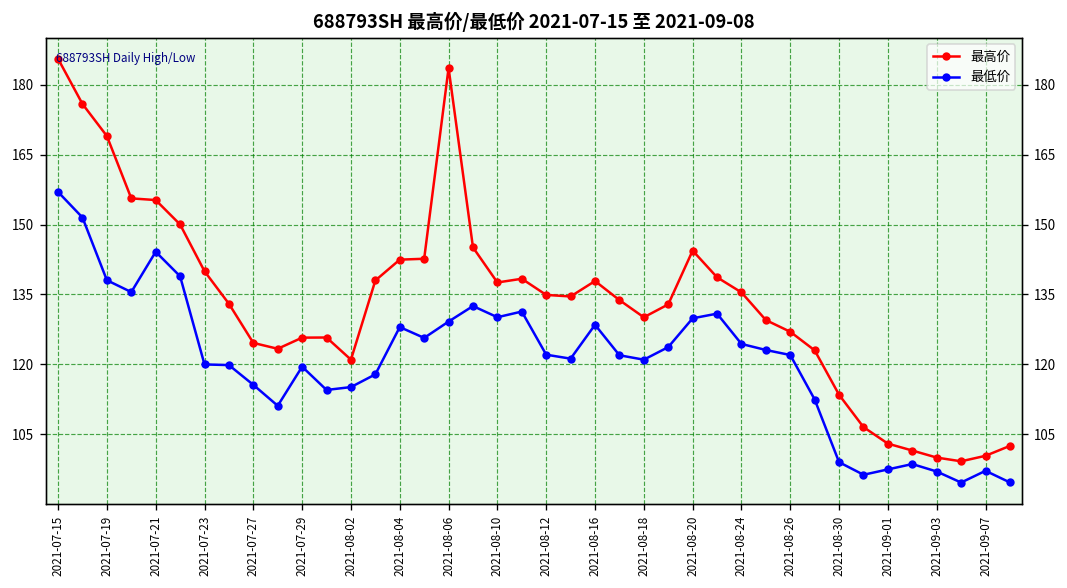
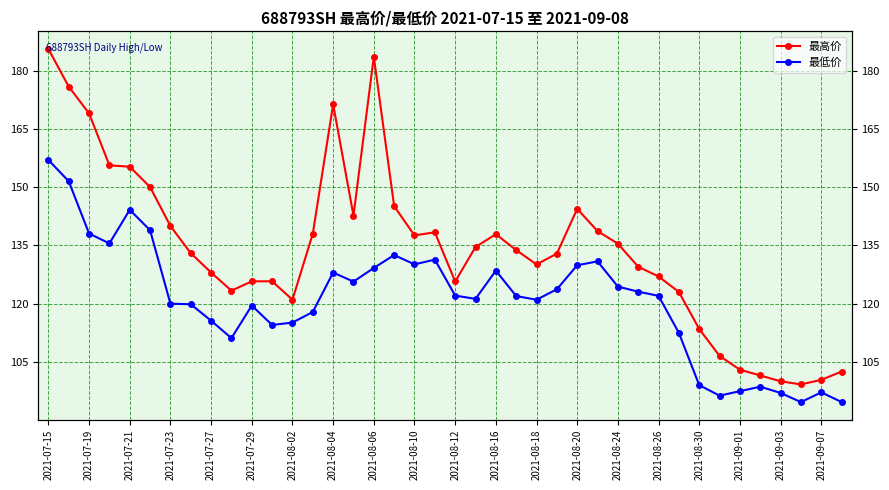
最高价, 2021-07-27: 125 -> 128
最高价, 2021-08-04: 142 -> 171
最高价, 2021-08-12: 135 -> 126
